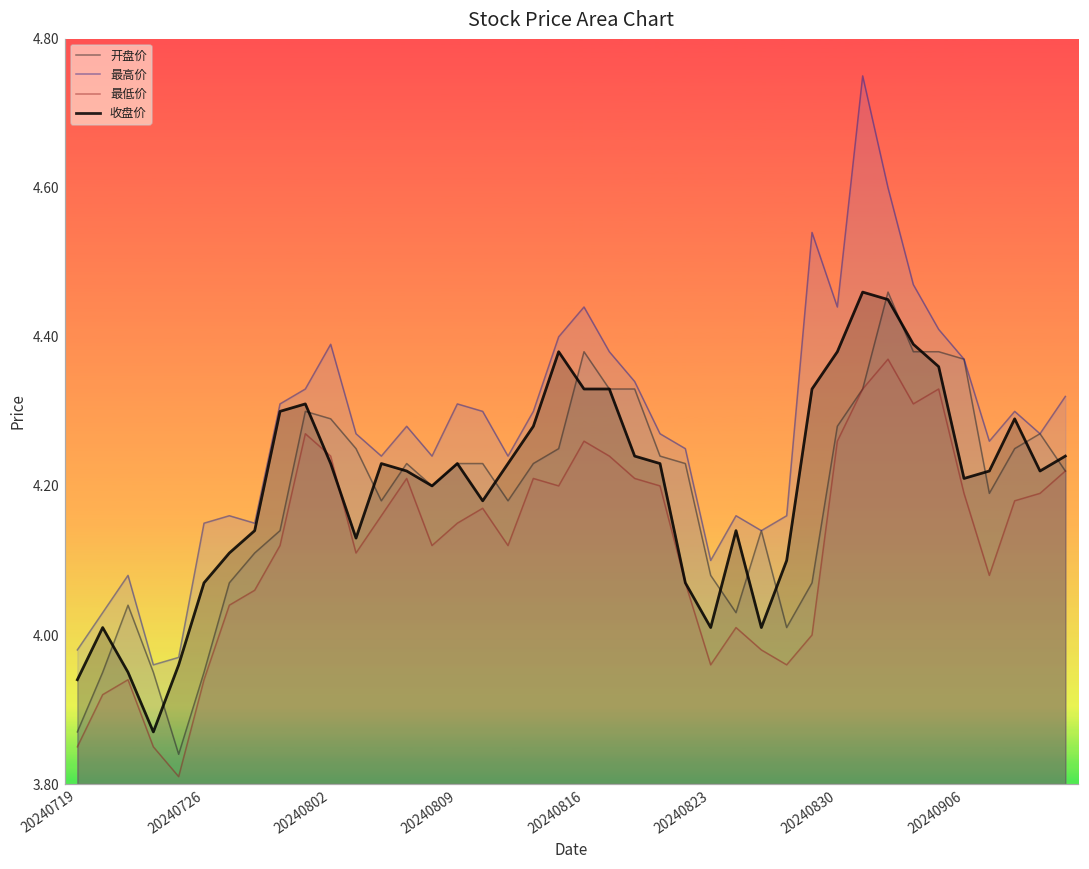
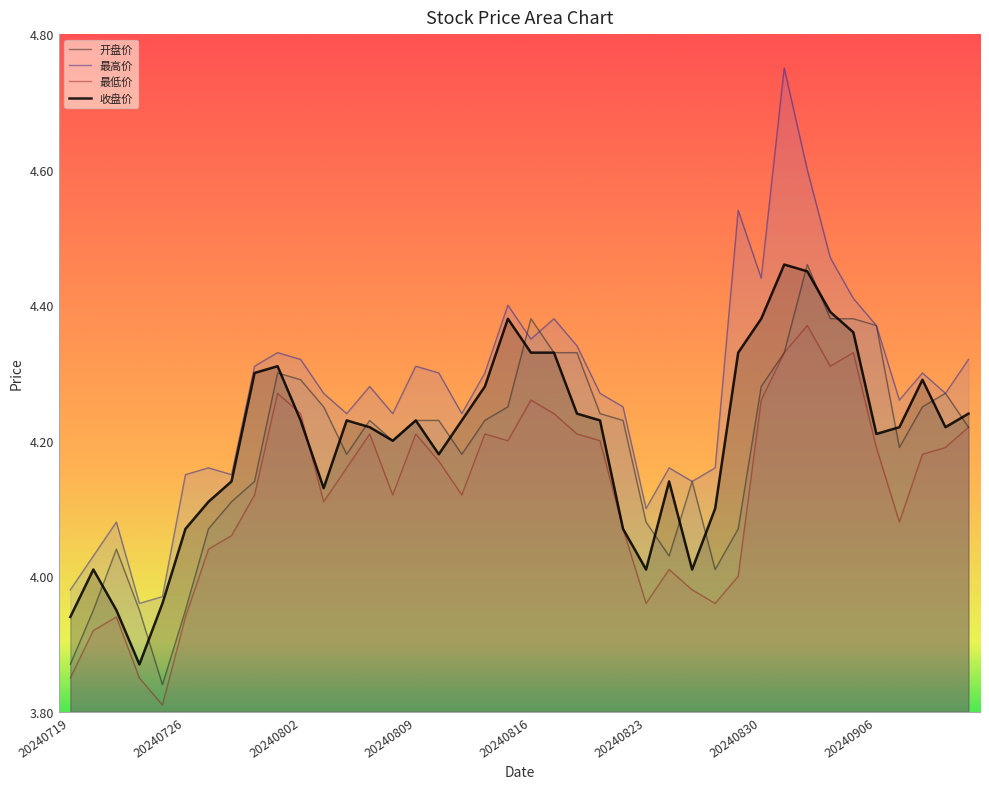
最高价, 20240802: 4.39 -> 4.32
最低价, 20240809: 4.15 -> 4.21
最高价, 20240816: 4.44 -> 4.35
